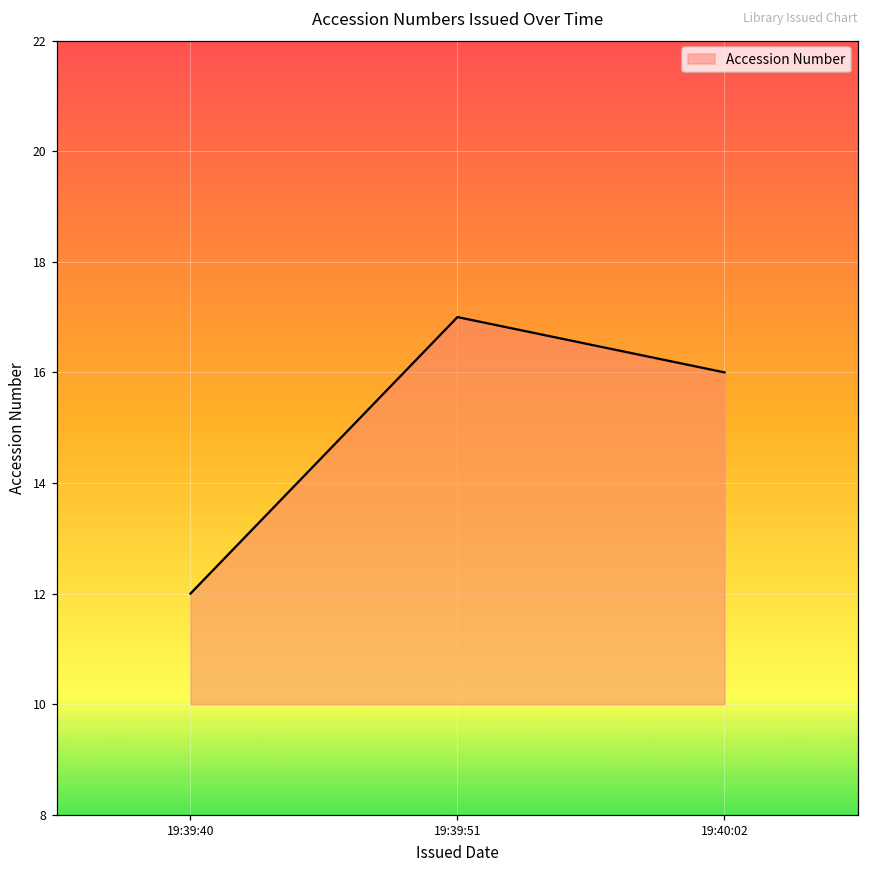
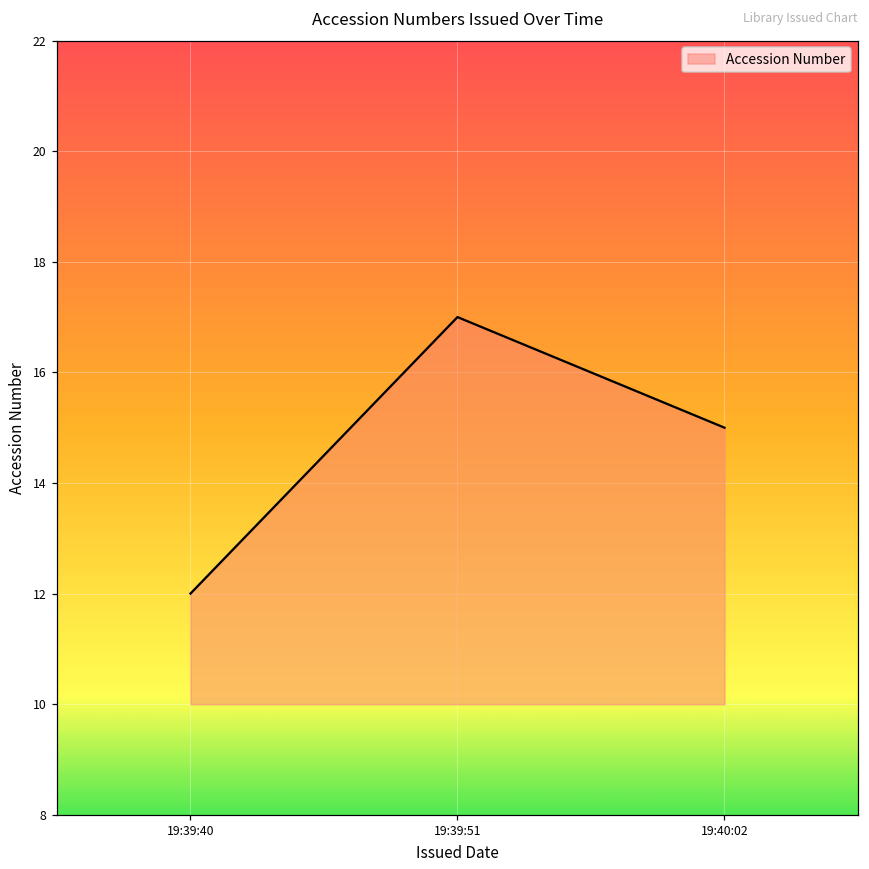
19:40:02: 16 -> 15
